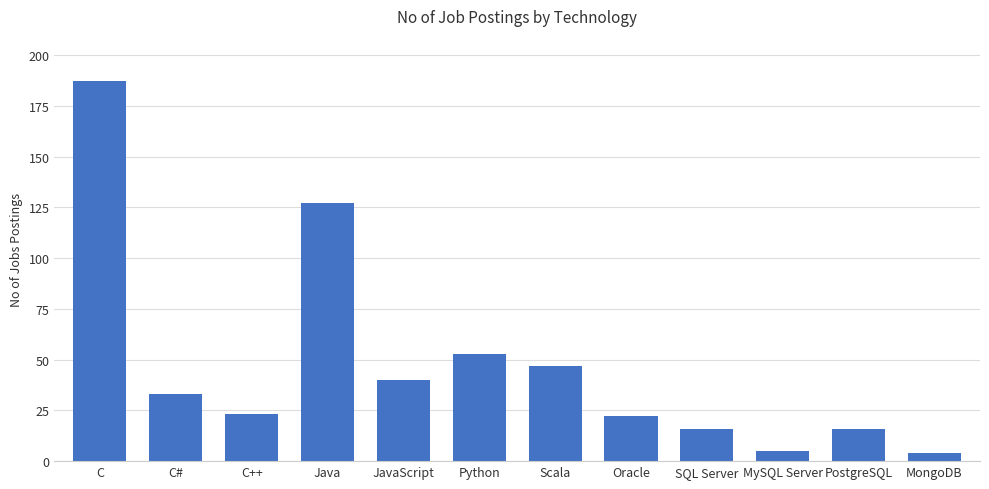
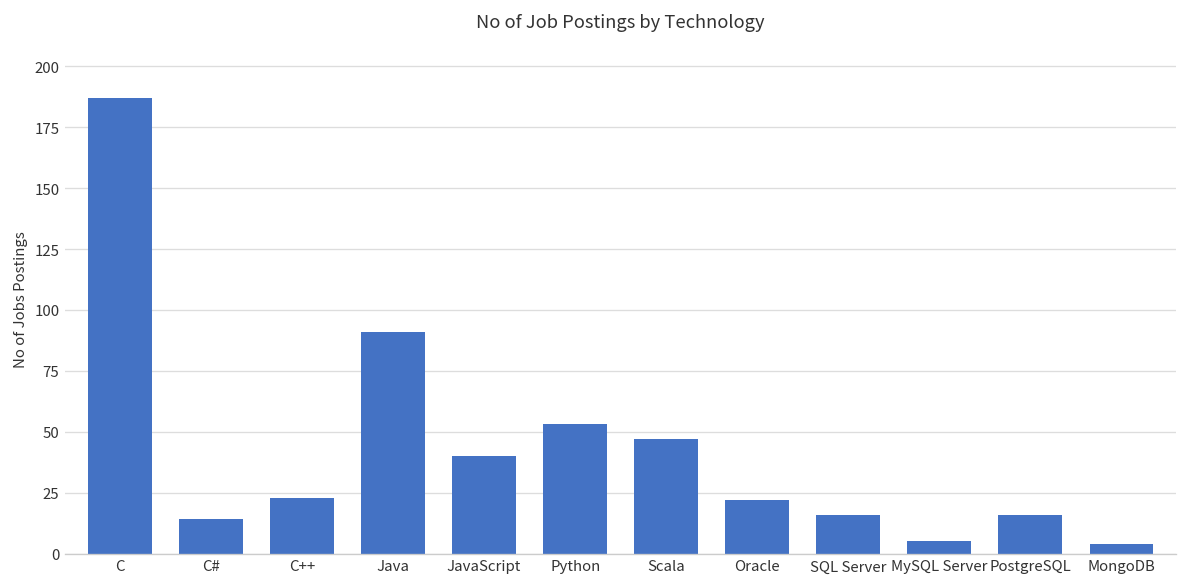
C#: 33 -> 14
Java: 127 -> 91
